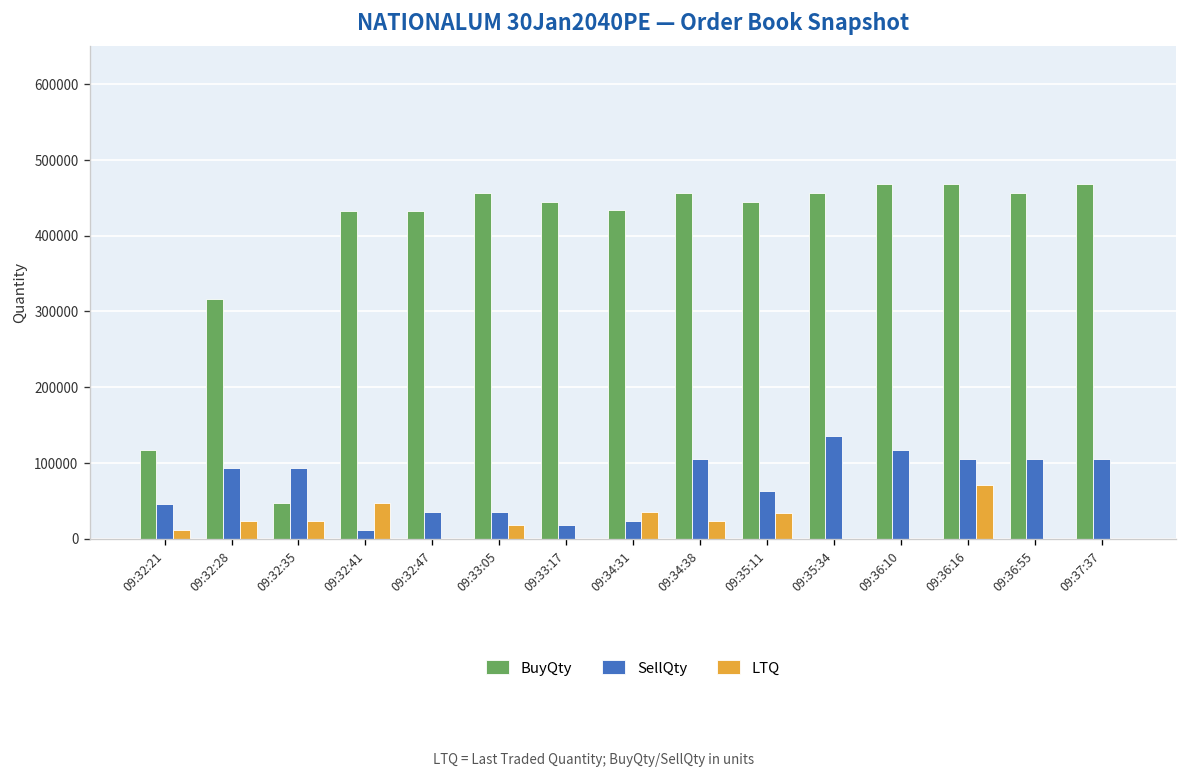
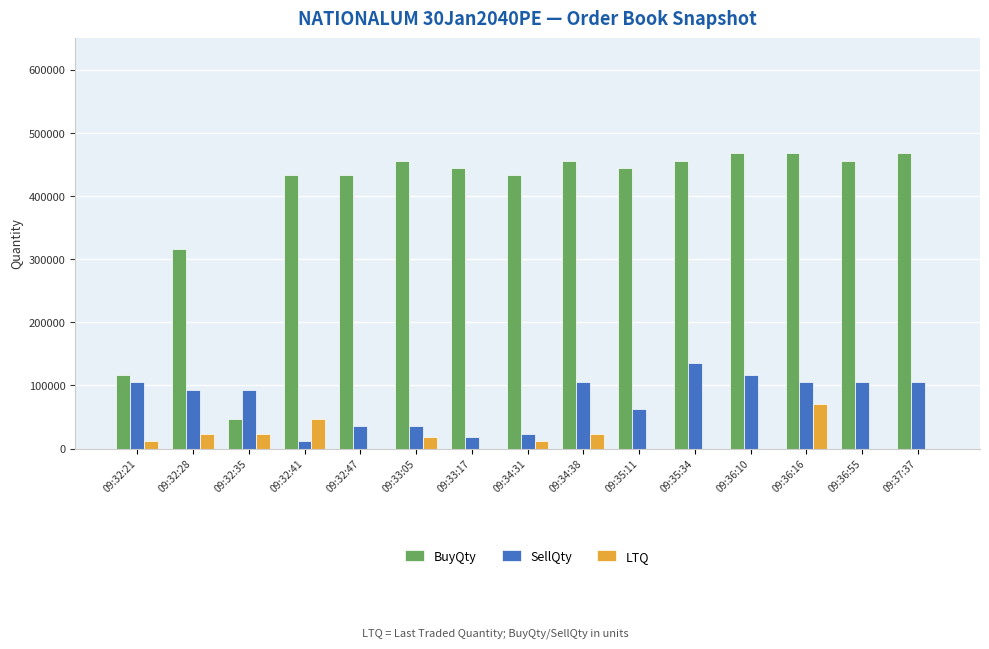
SellQty, 09:32:21: 50000 -> 110000
LTQ, 09:34:31: 40000 -> 10000
LTQ, 09:35:11: 30000 -> 0
